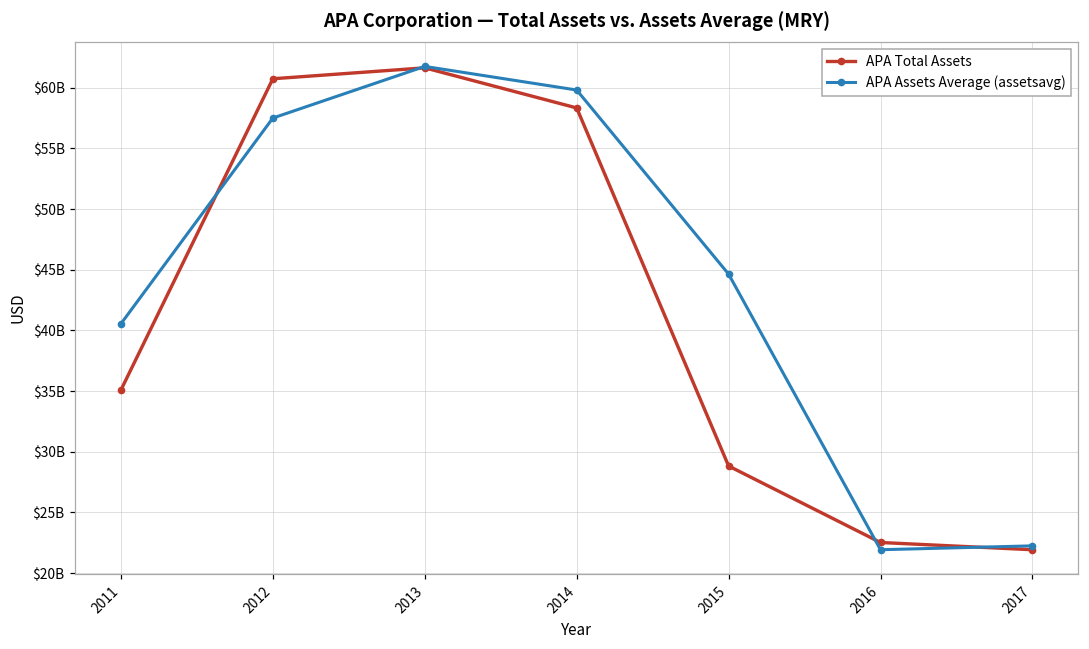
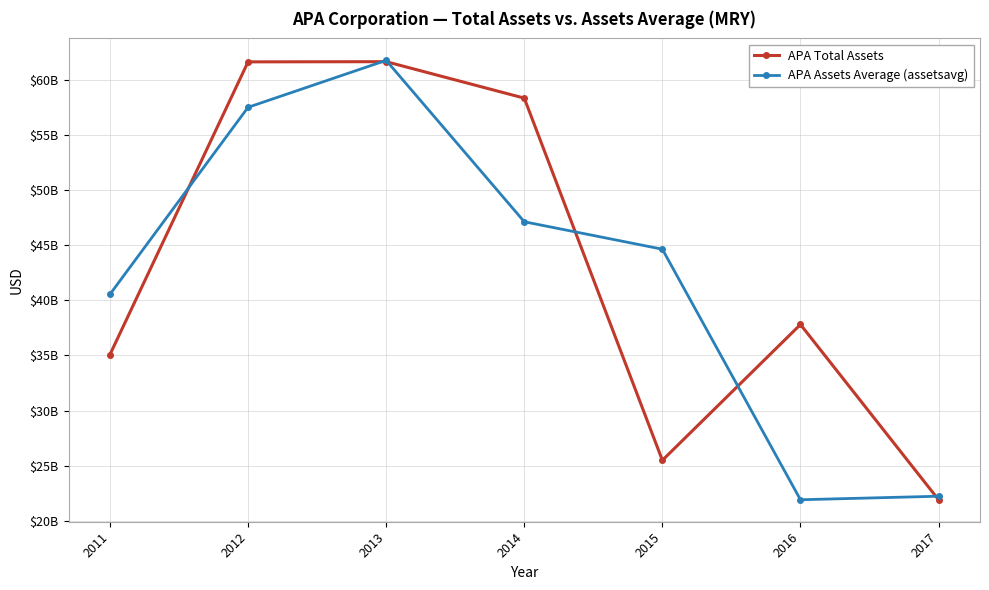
APA Total Assets, 2012: $60700000000 -> $61600000000
APA Assets Average (assetsavg), 2014: $59800000000 -> $47100000000
APA Total Assets, 2015: $28800000000 -> $25500000000
APA Total Assets, 2016: $22500000000 -> $37800000000
